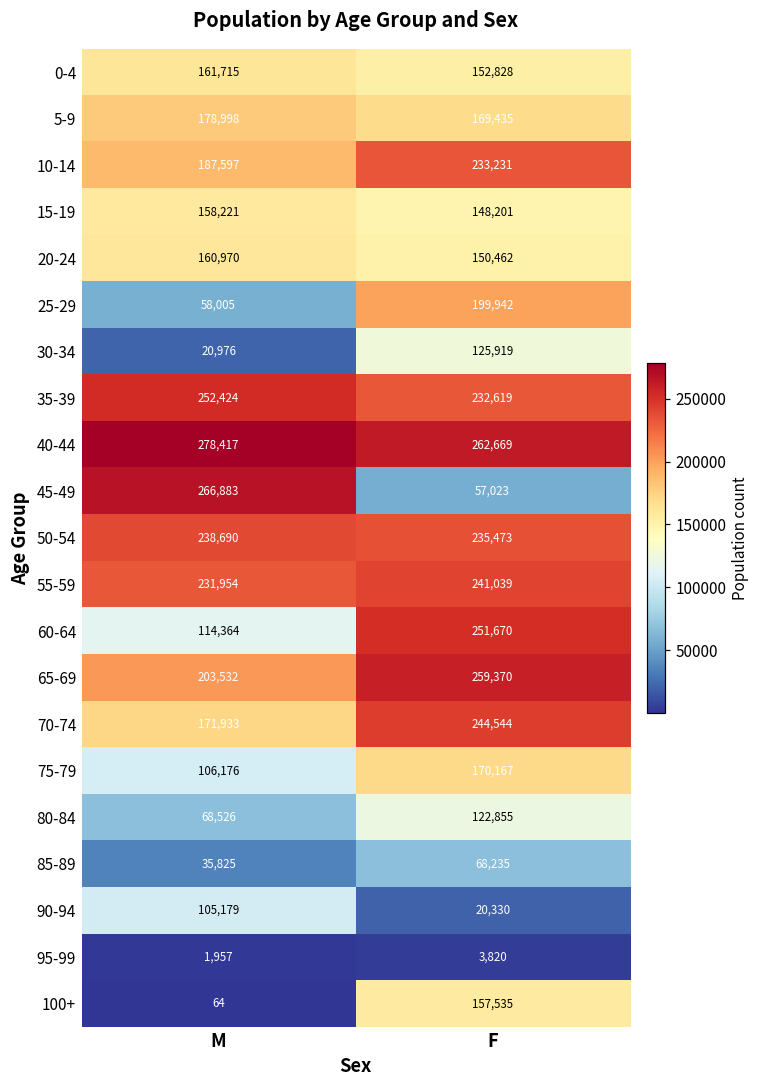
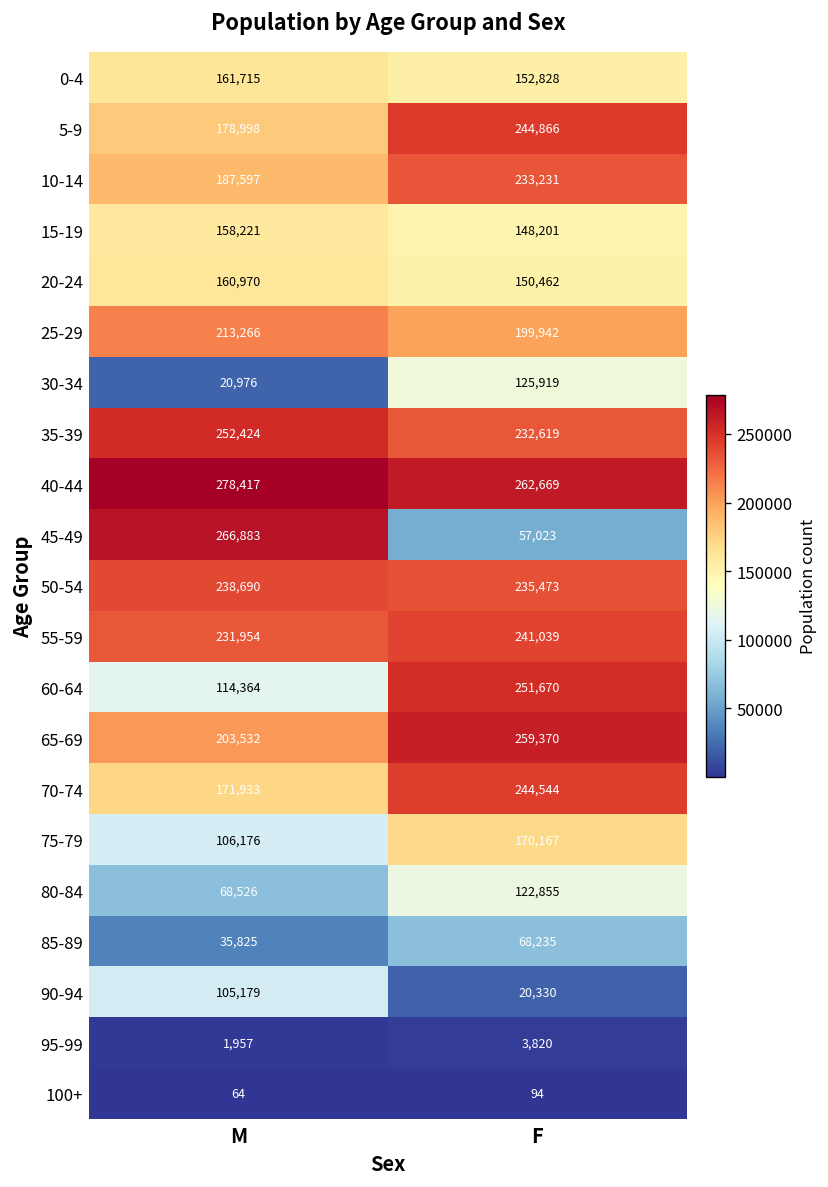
5-9, F: 169,435 -> 244,866
25-29, M: 58,005 -> 213,266
100+, F: 157,535 -> 94
